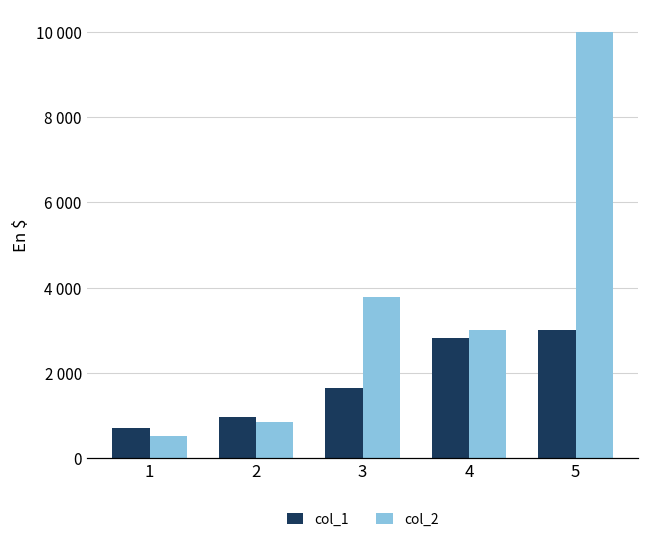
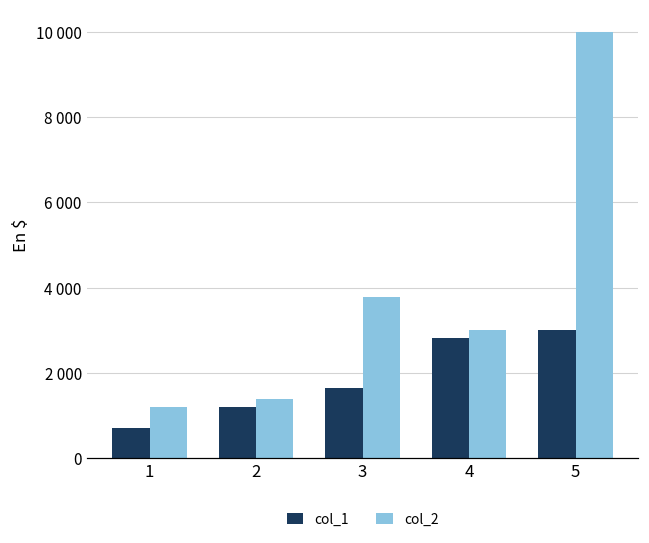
col_2, 1: 500 -> 1200
col_1, 2: 1000 -> 1200
col_2, 2: 800 -> 1400
